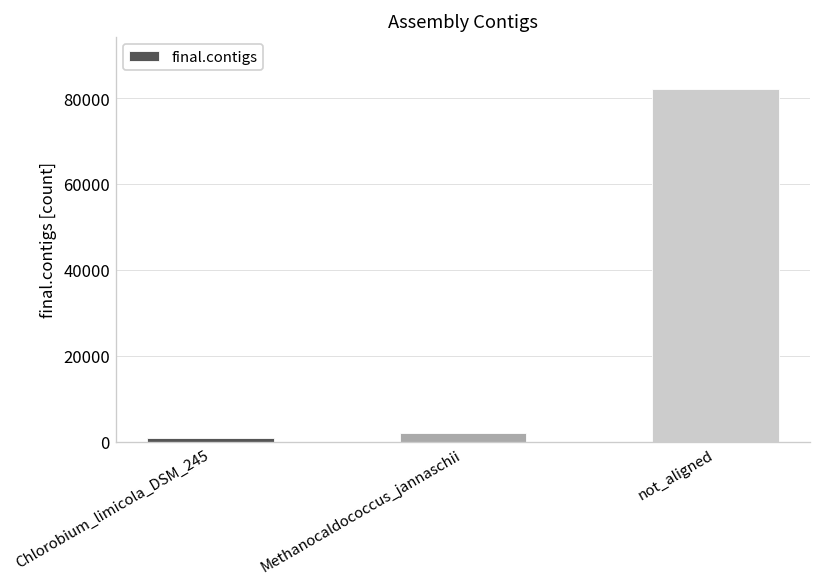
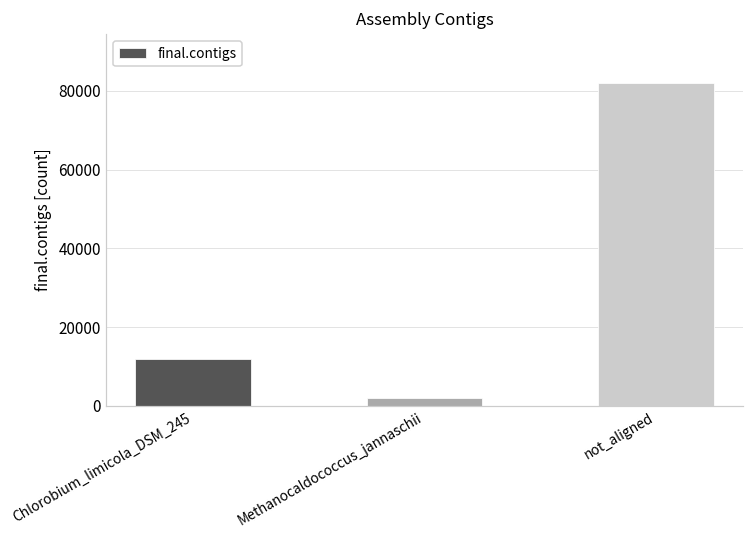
Chlorobium_limicola_DSM_245: 1000 -> 12000
